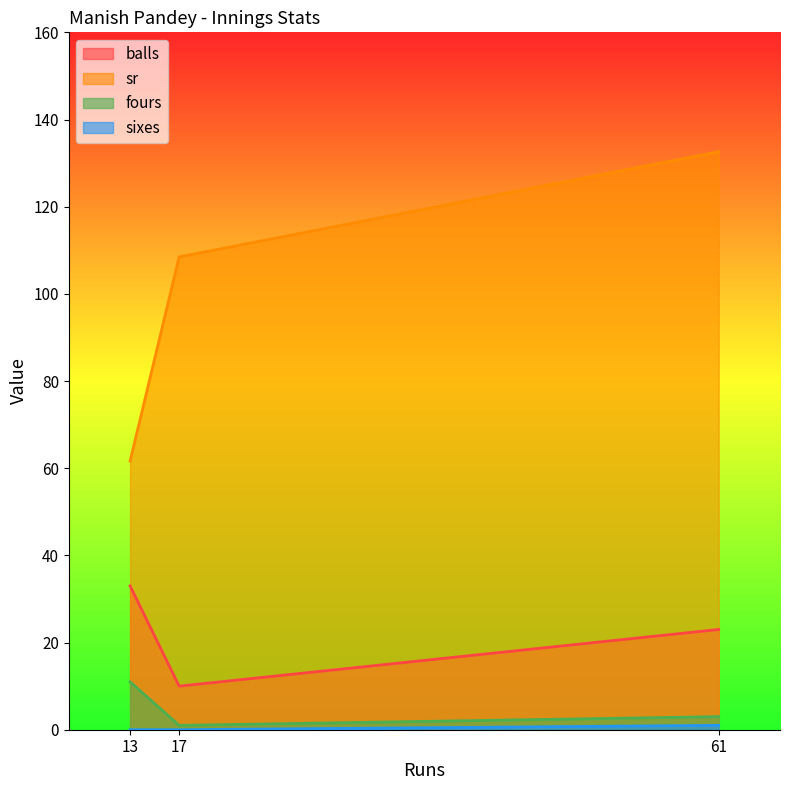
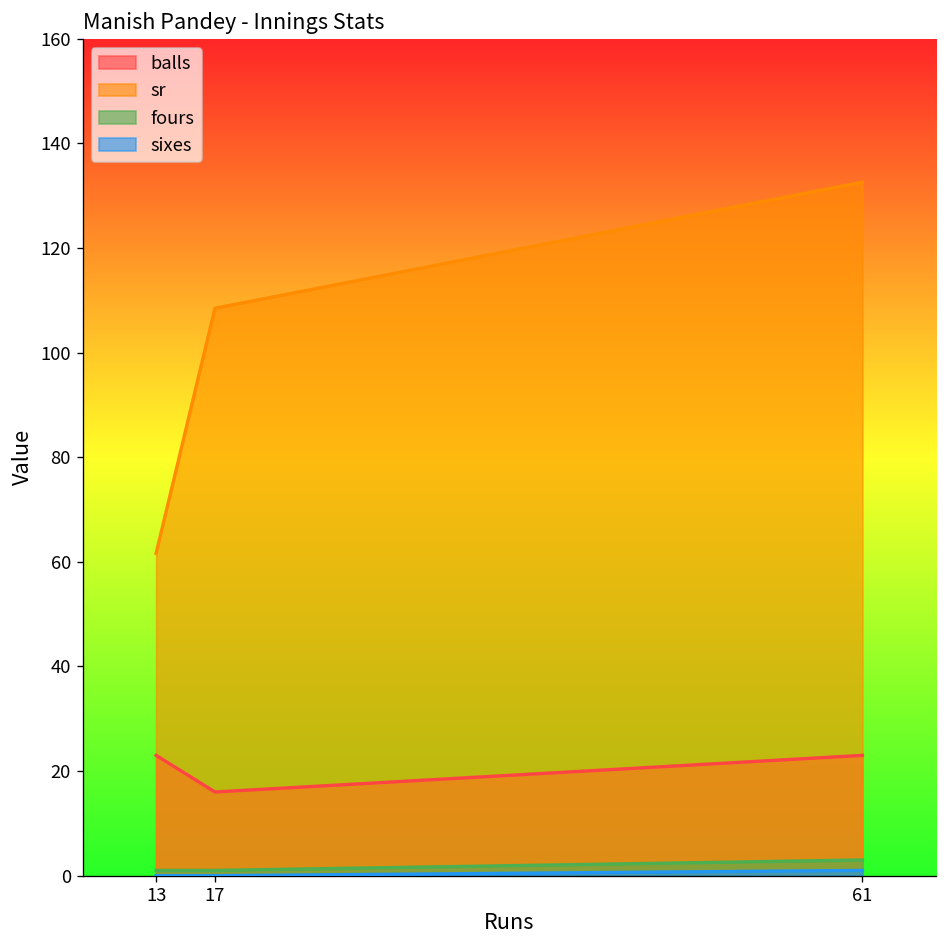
balls, 13: 33 -> 23
fours, 13: 11 -> 1
balls, 17: 10 -> 16
